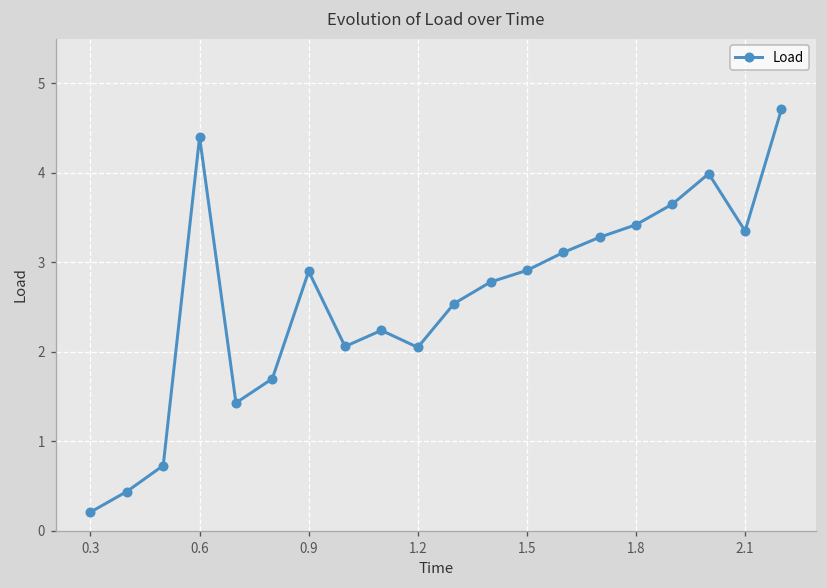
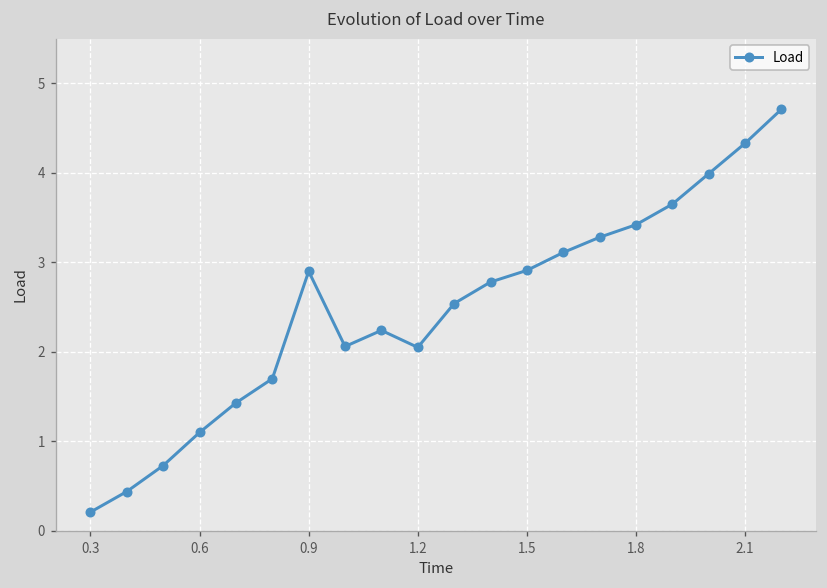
0.6: 4.4 -> 1.1
2.1: 3.4 -> 4.3
